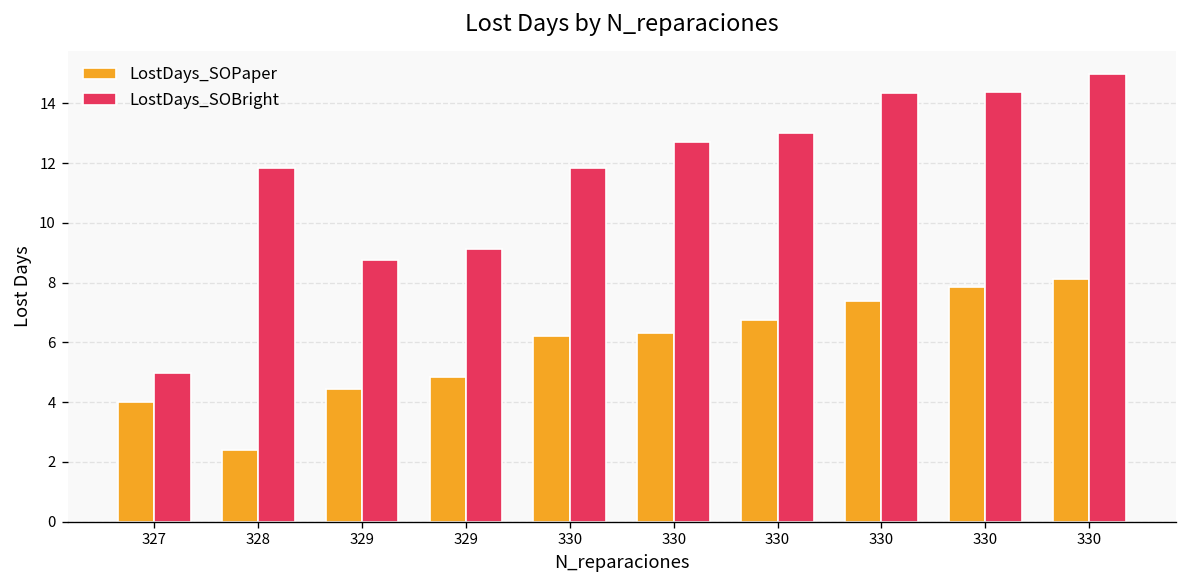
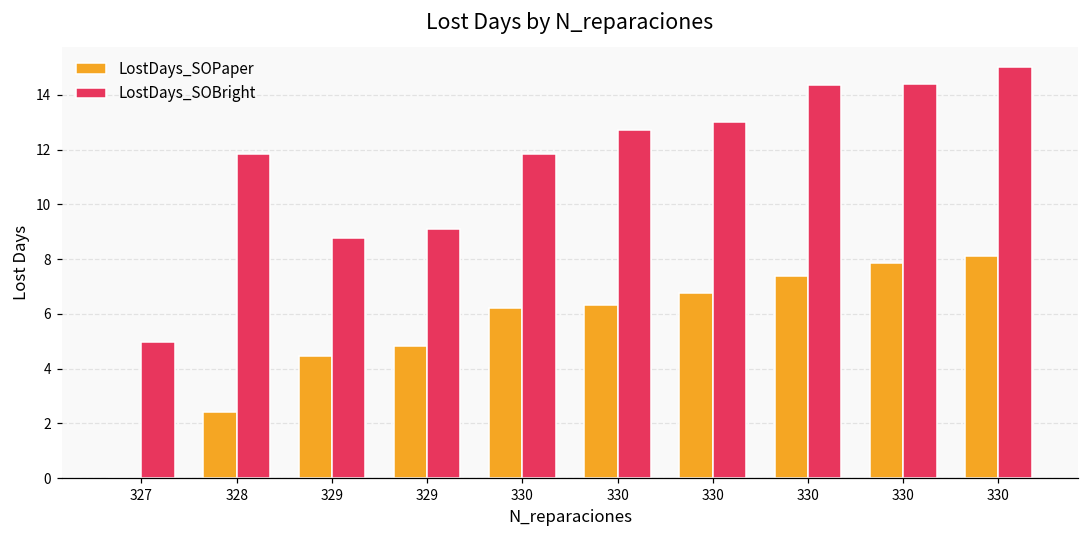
LostDays_SOPaper, 327: 4 -> 0
